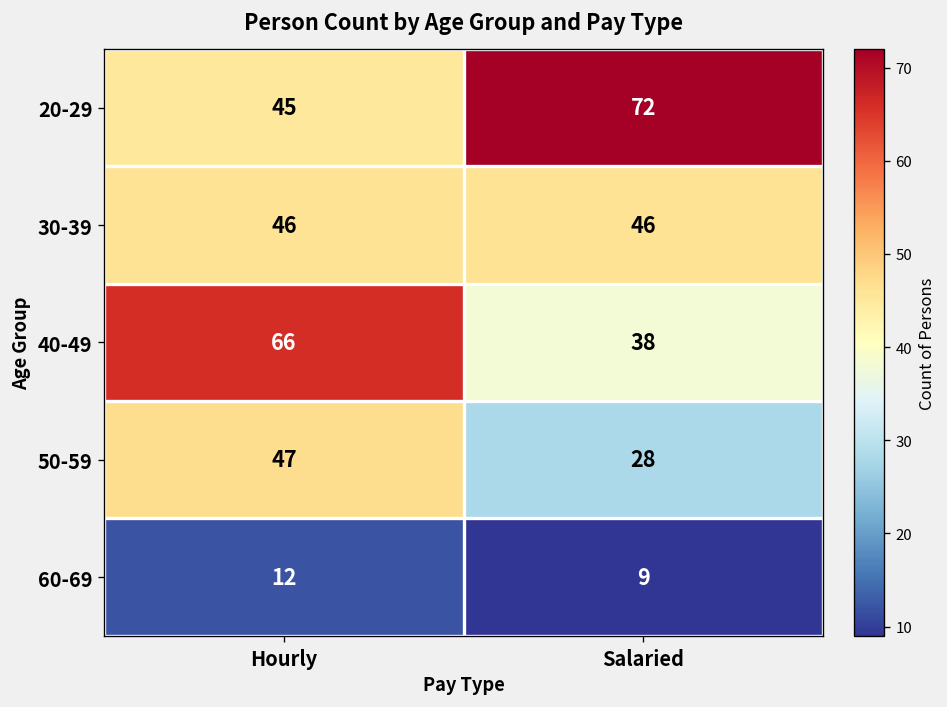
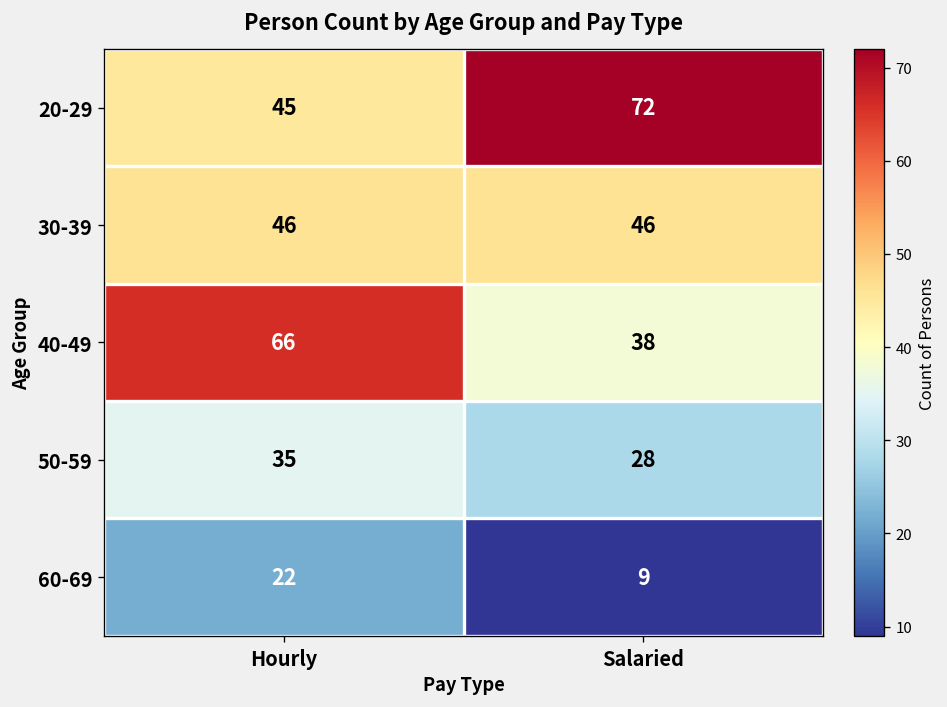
50-59, Hourly: 47 -> 35
60-69, Hourly: 12 -> 22
